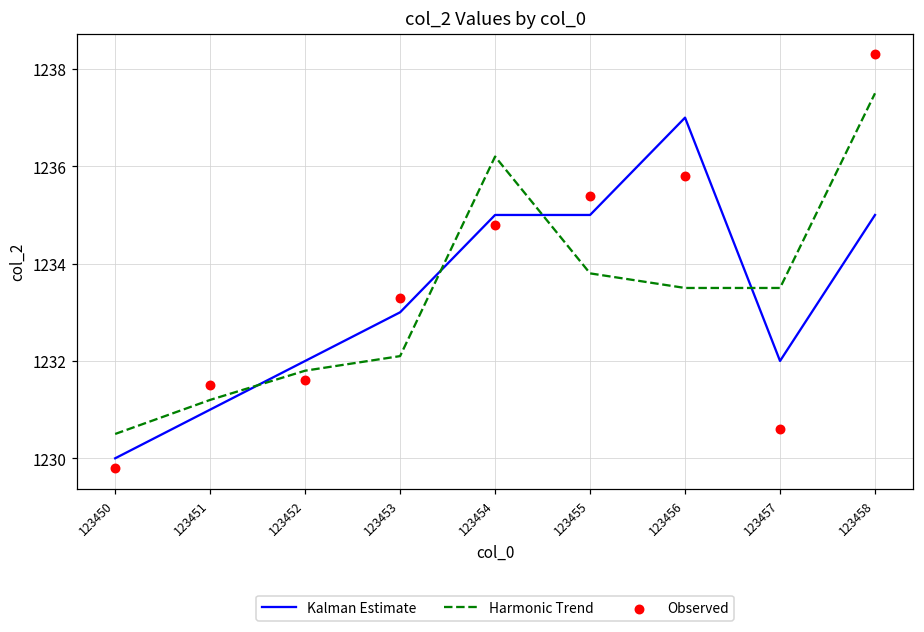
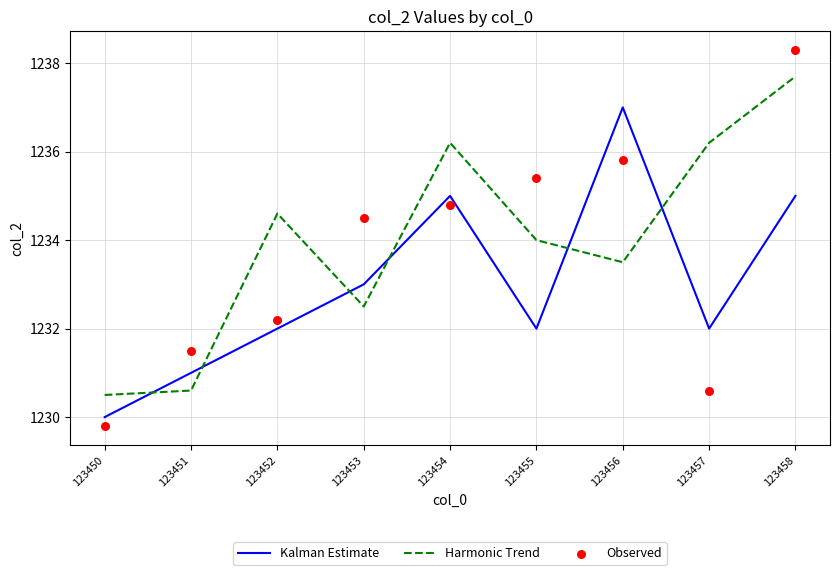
Harmonic Trend, 123451: 1231.2 -> 1230.6
Harmonic Trend, 123452: 1231.8 -> 1234.6
Observed, 123452: 1231.6 -> 1232.2
Harmonic Trend, 123453: 1232.1 -> 1232.5
Observed, 123453: 1233.3 -> 1234.5
Kalman Estimate, 123455: 1235 -> 1232
Harmonic Trend, 123455: 1233.8 -> 1234.0
Harmonic Trend, 123457: 1233.5 -> 1236.2
Harmonic Trend, 123458: 1237.5 -> 1237.7
